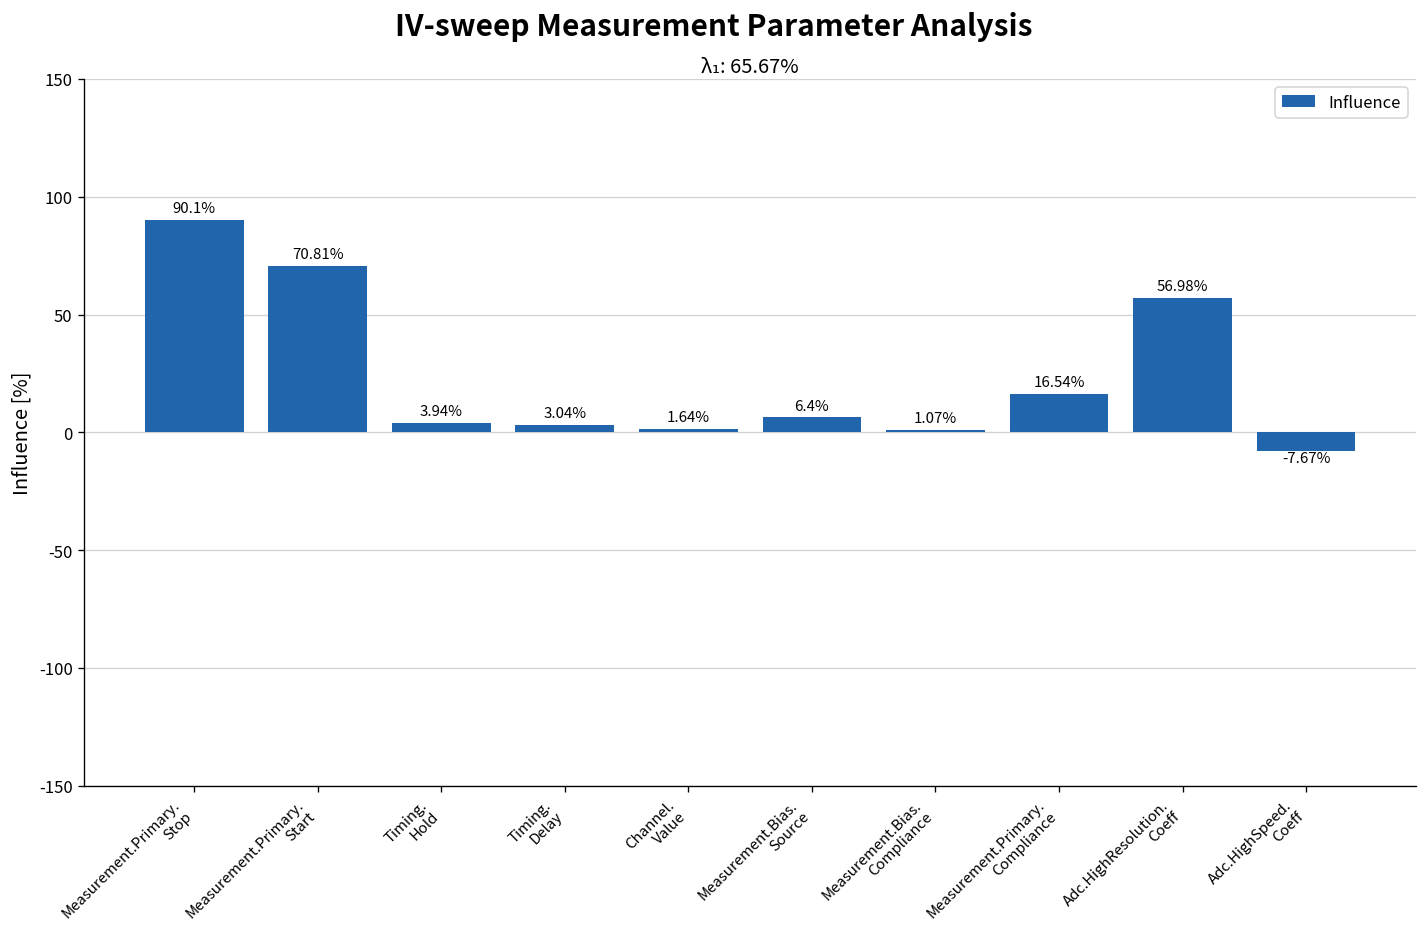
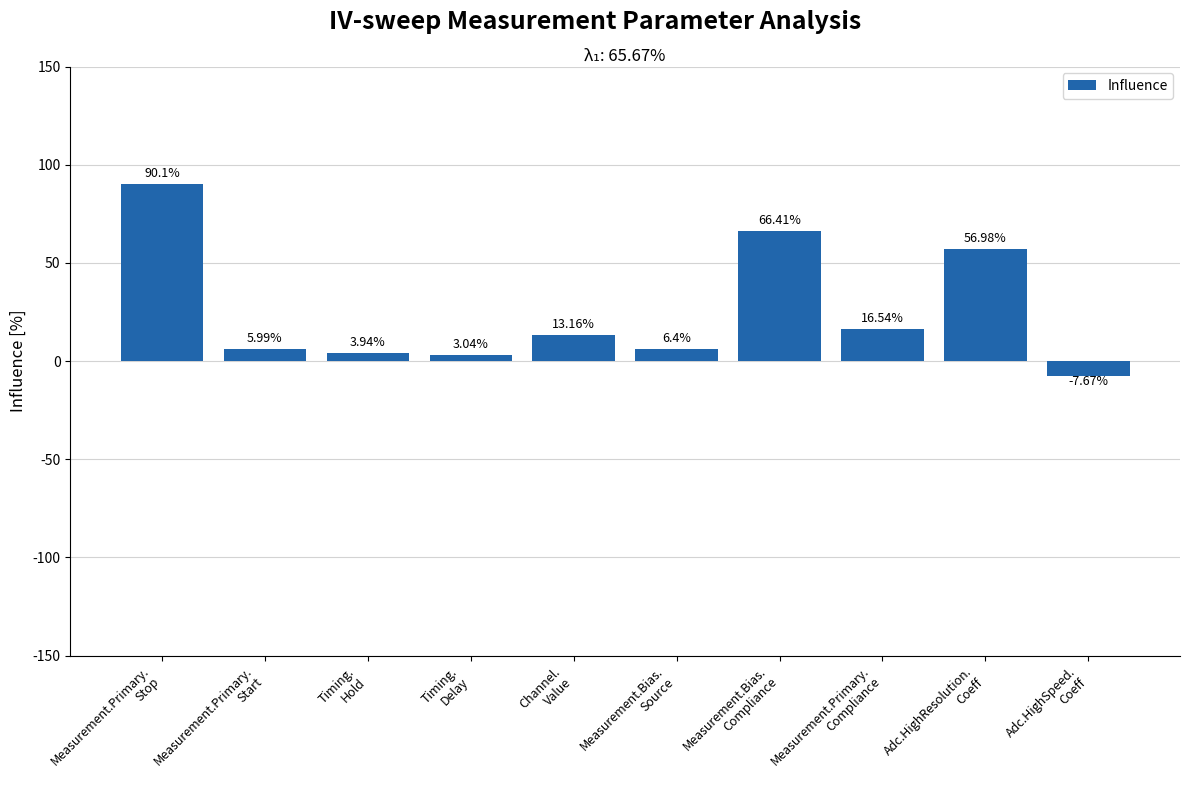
Measurement.Primary. Start: 70.81% -> 5.99%
Channel. Value: 1.64% -> 13.16%
Measurement.Bias. Compliance: 1.07% -> 66.41%
